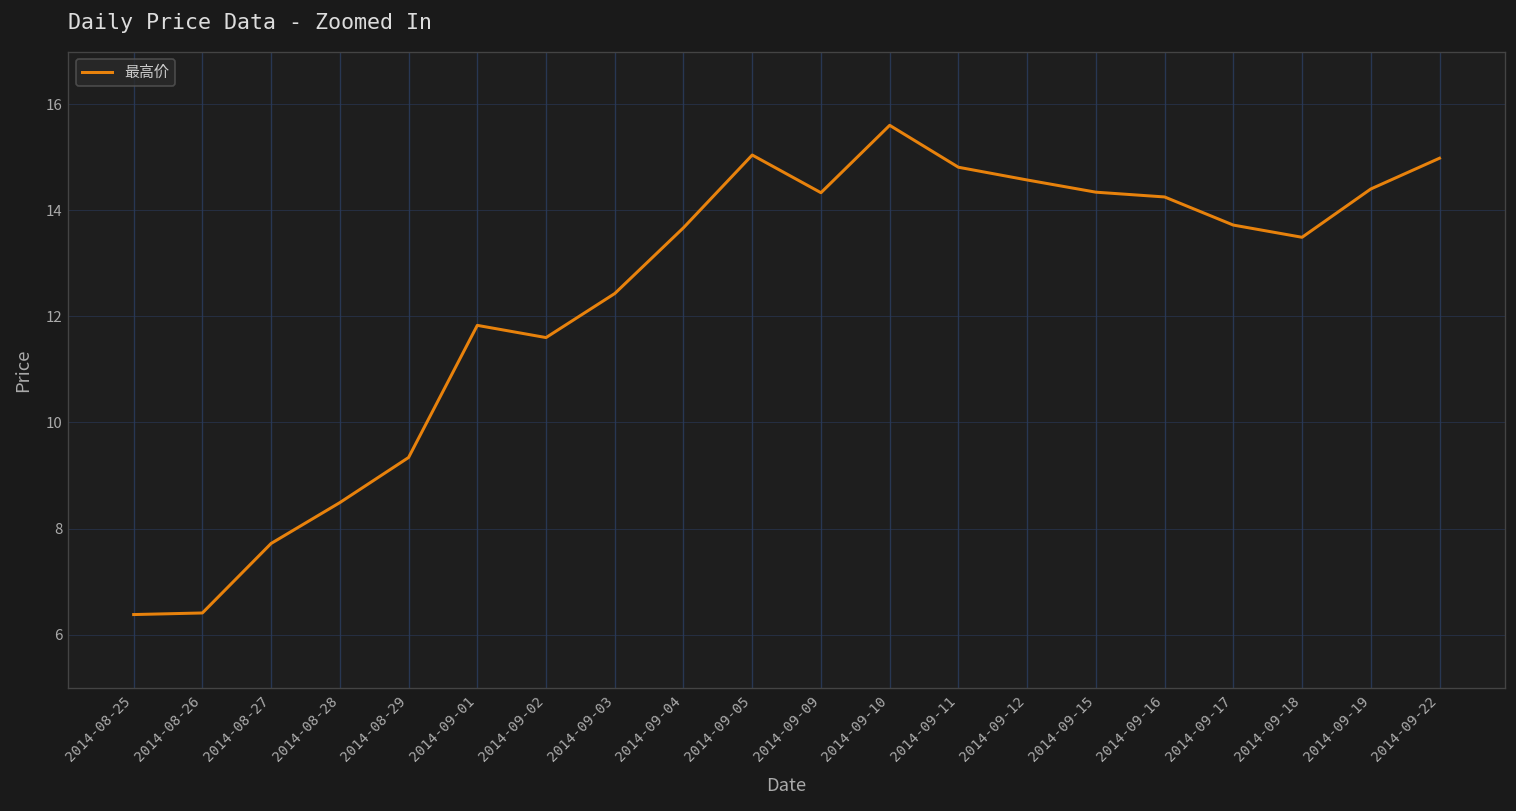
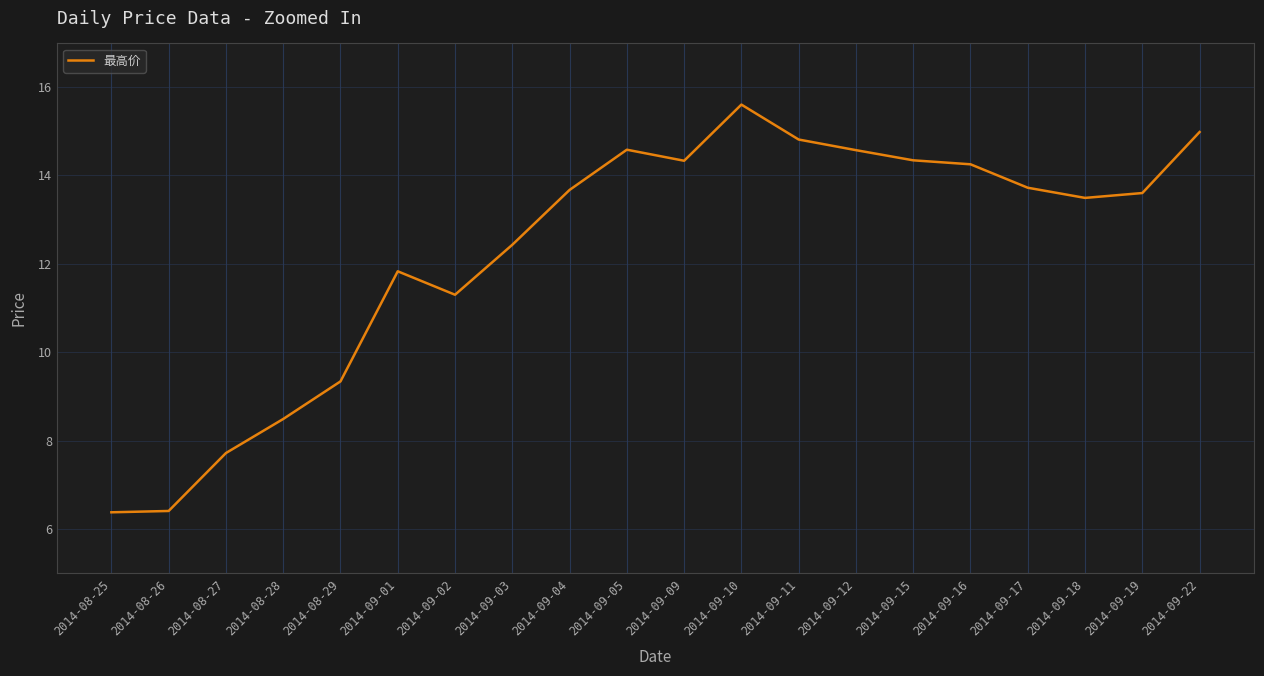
2014-09-02: 11.6 -> 11.3
2014-09-05: 15.0 -> 14.6
2014-09-19: 14.4 -> 13.6
